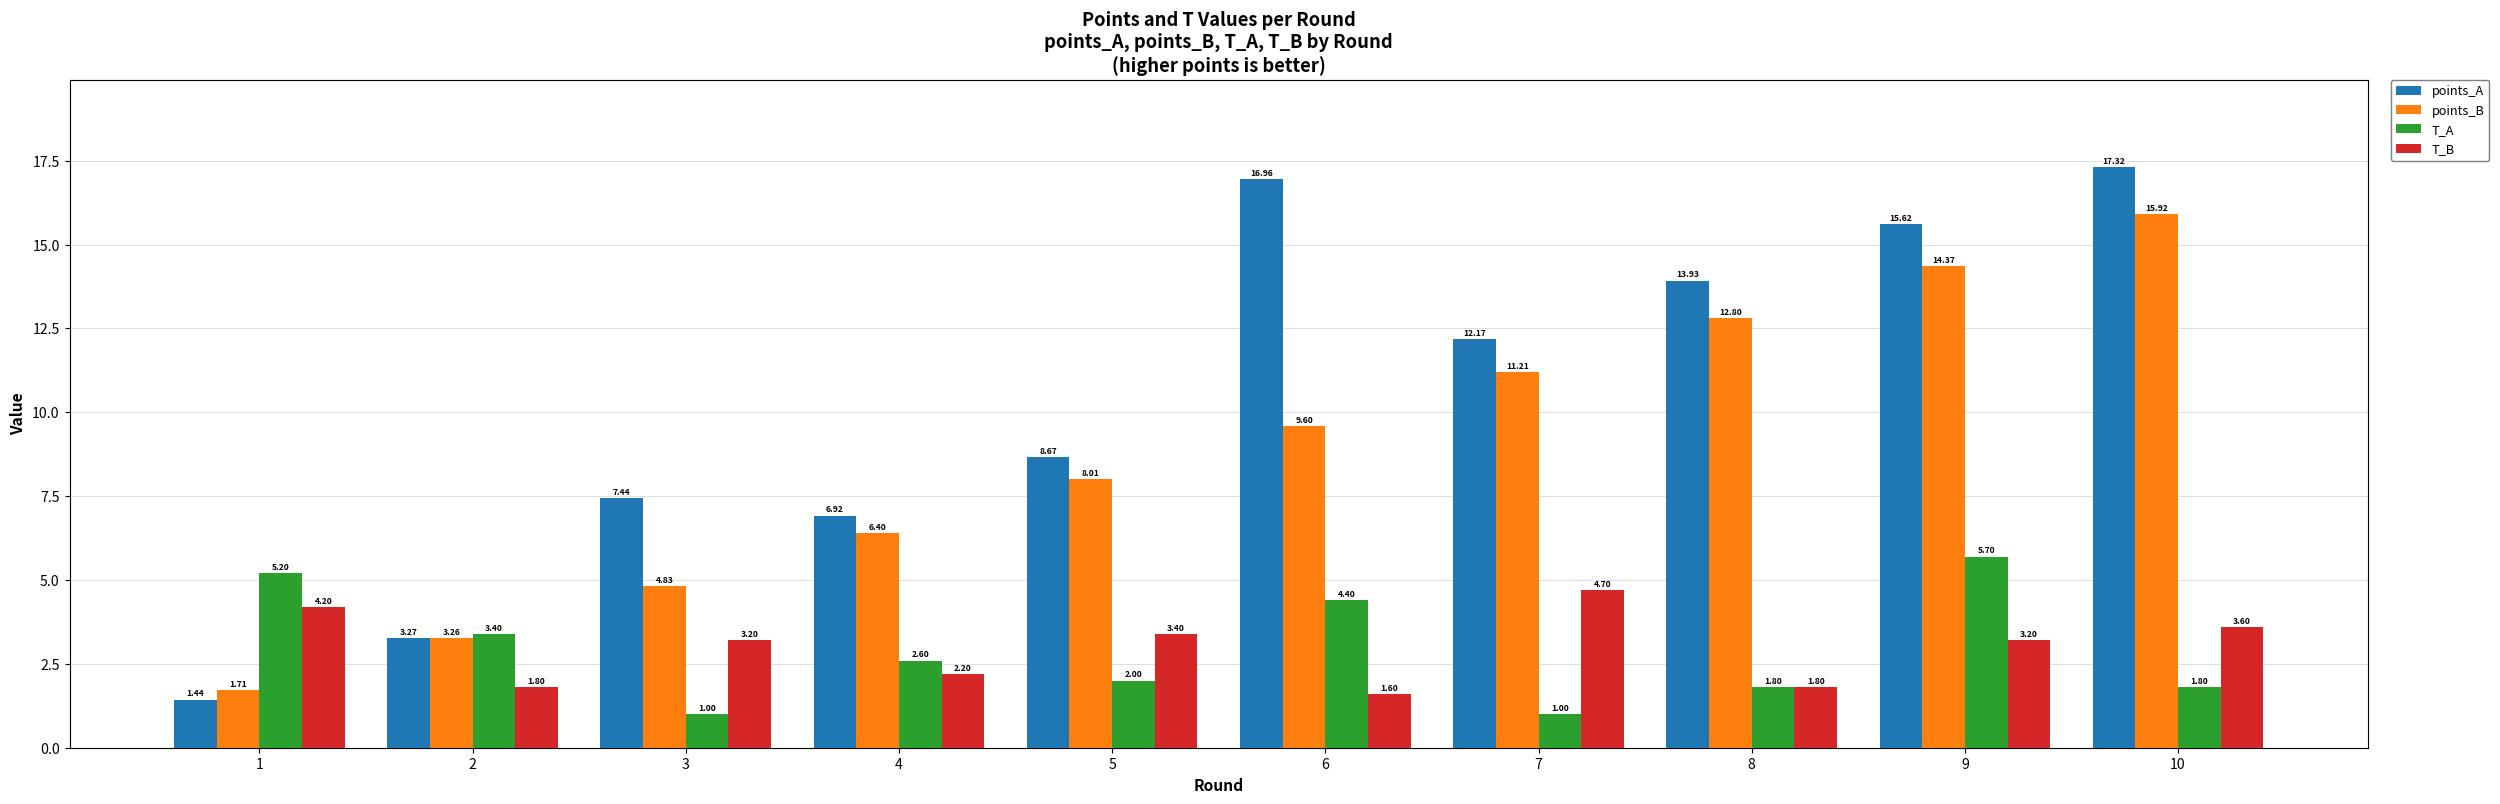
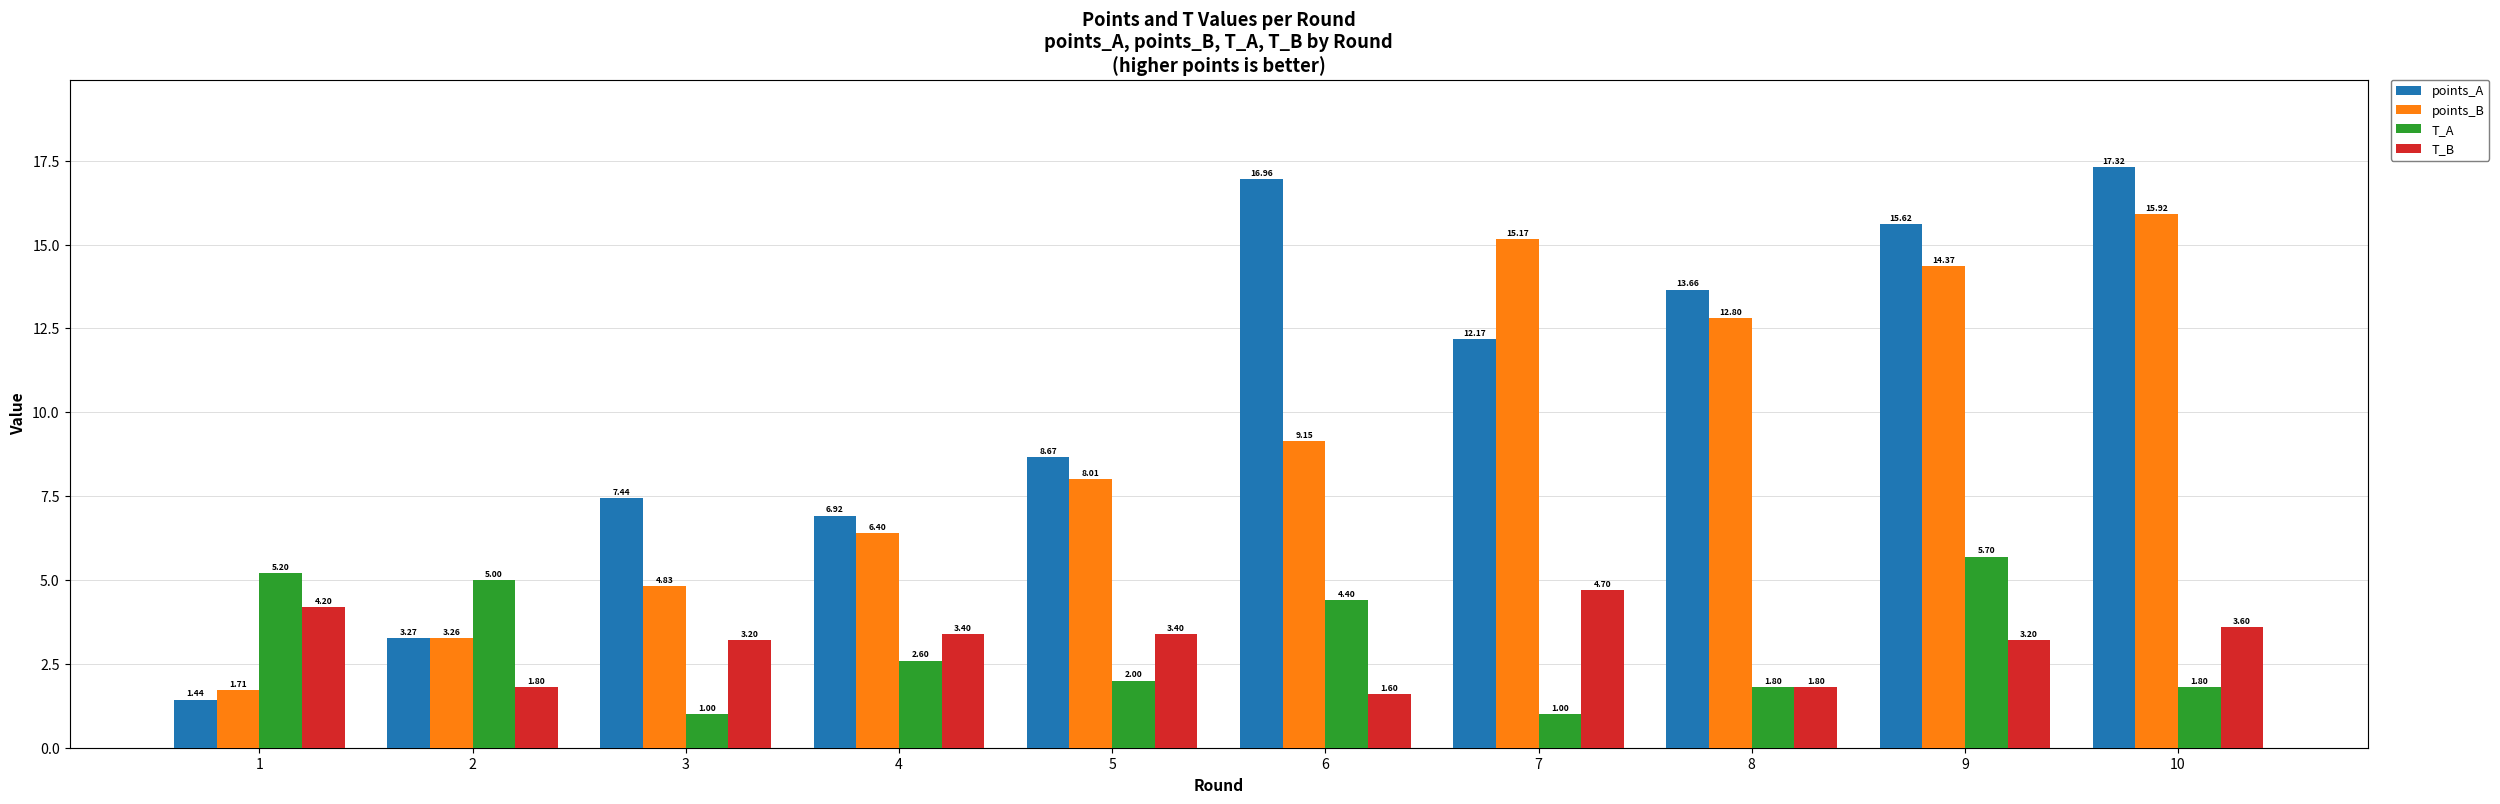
T_A, 2: 3.40 -> 5.00
T_B, 4: 2.20 -> 3.40
points_B, 6: 9.60 -> 9.15
points_B, 7: 11.21 -> 15.17
points_A, 8: 13.93 -> 13.66
